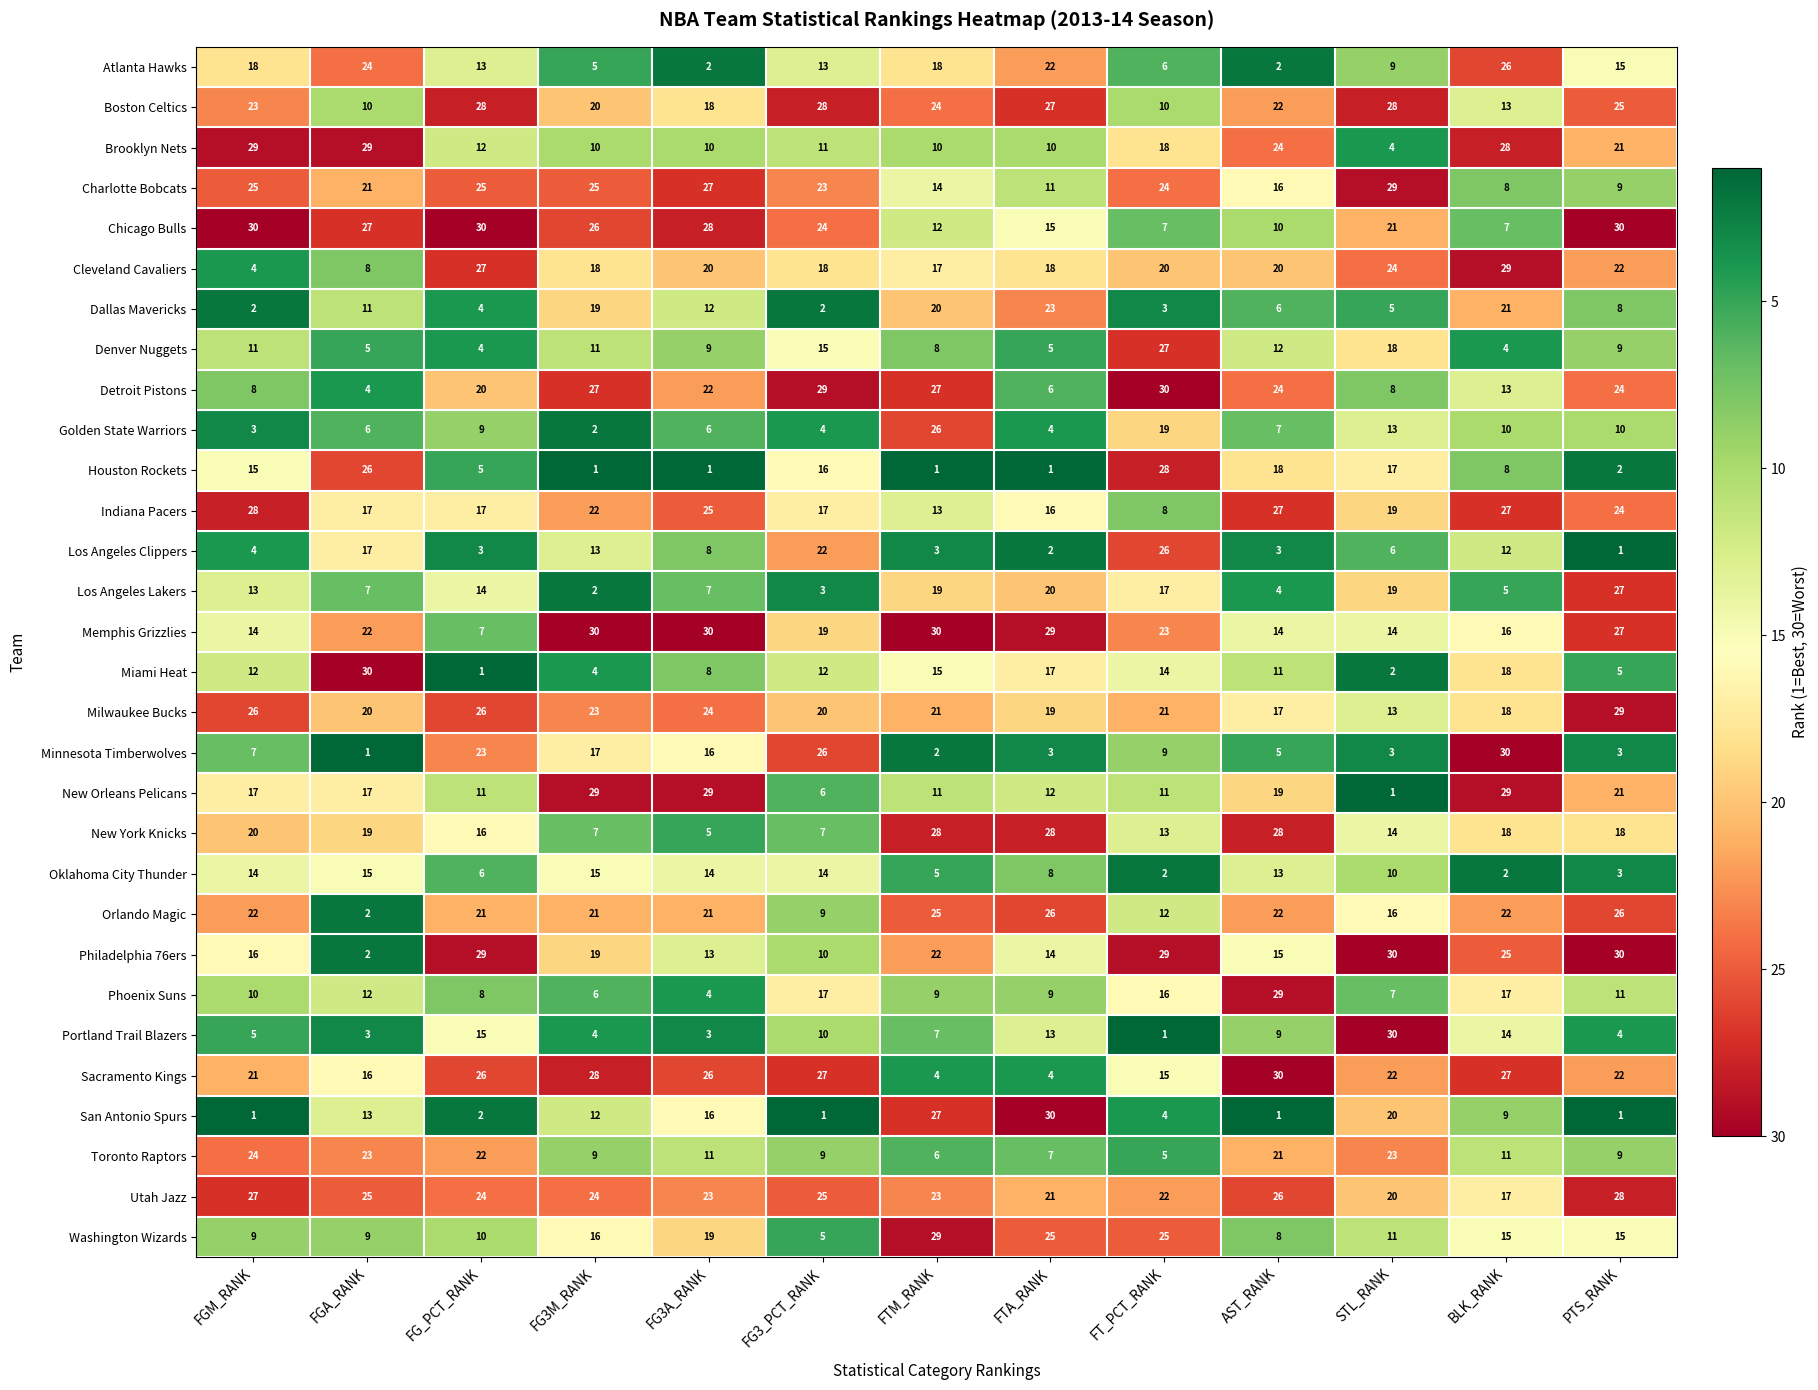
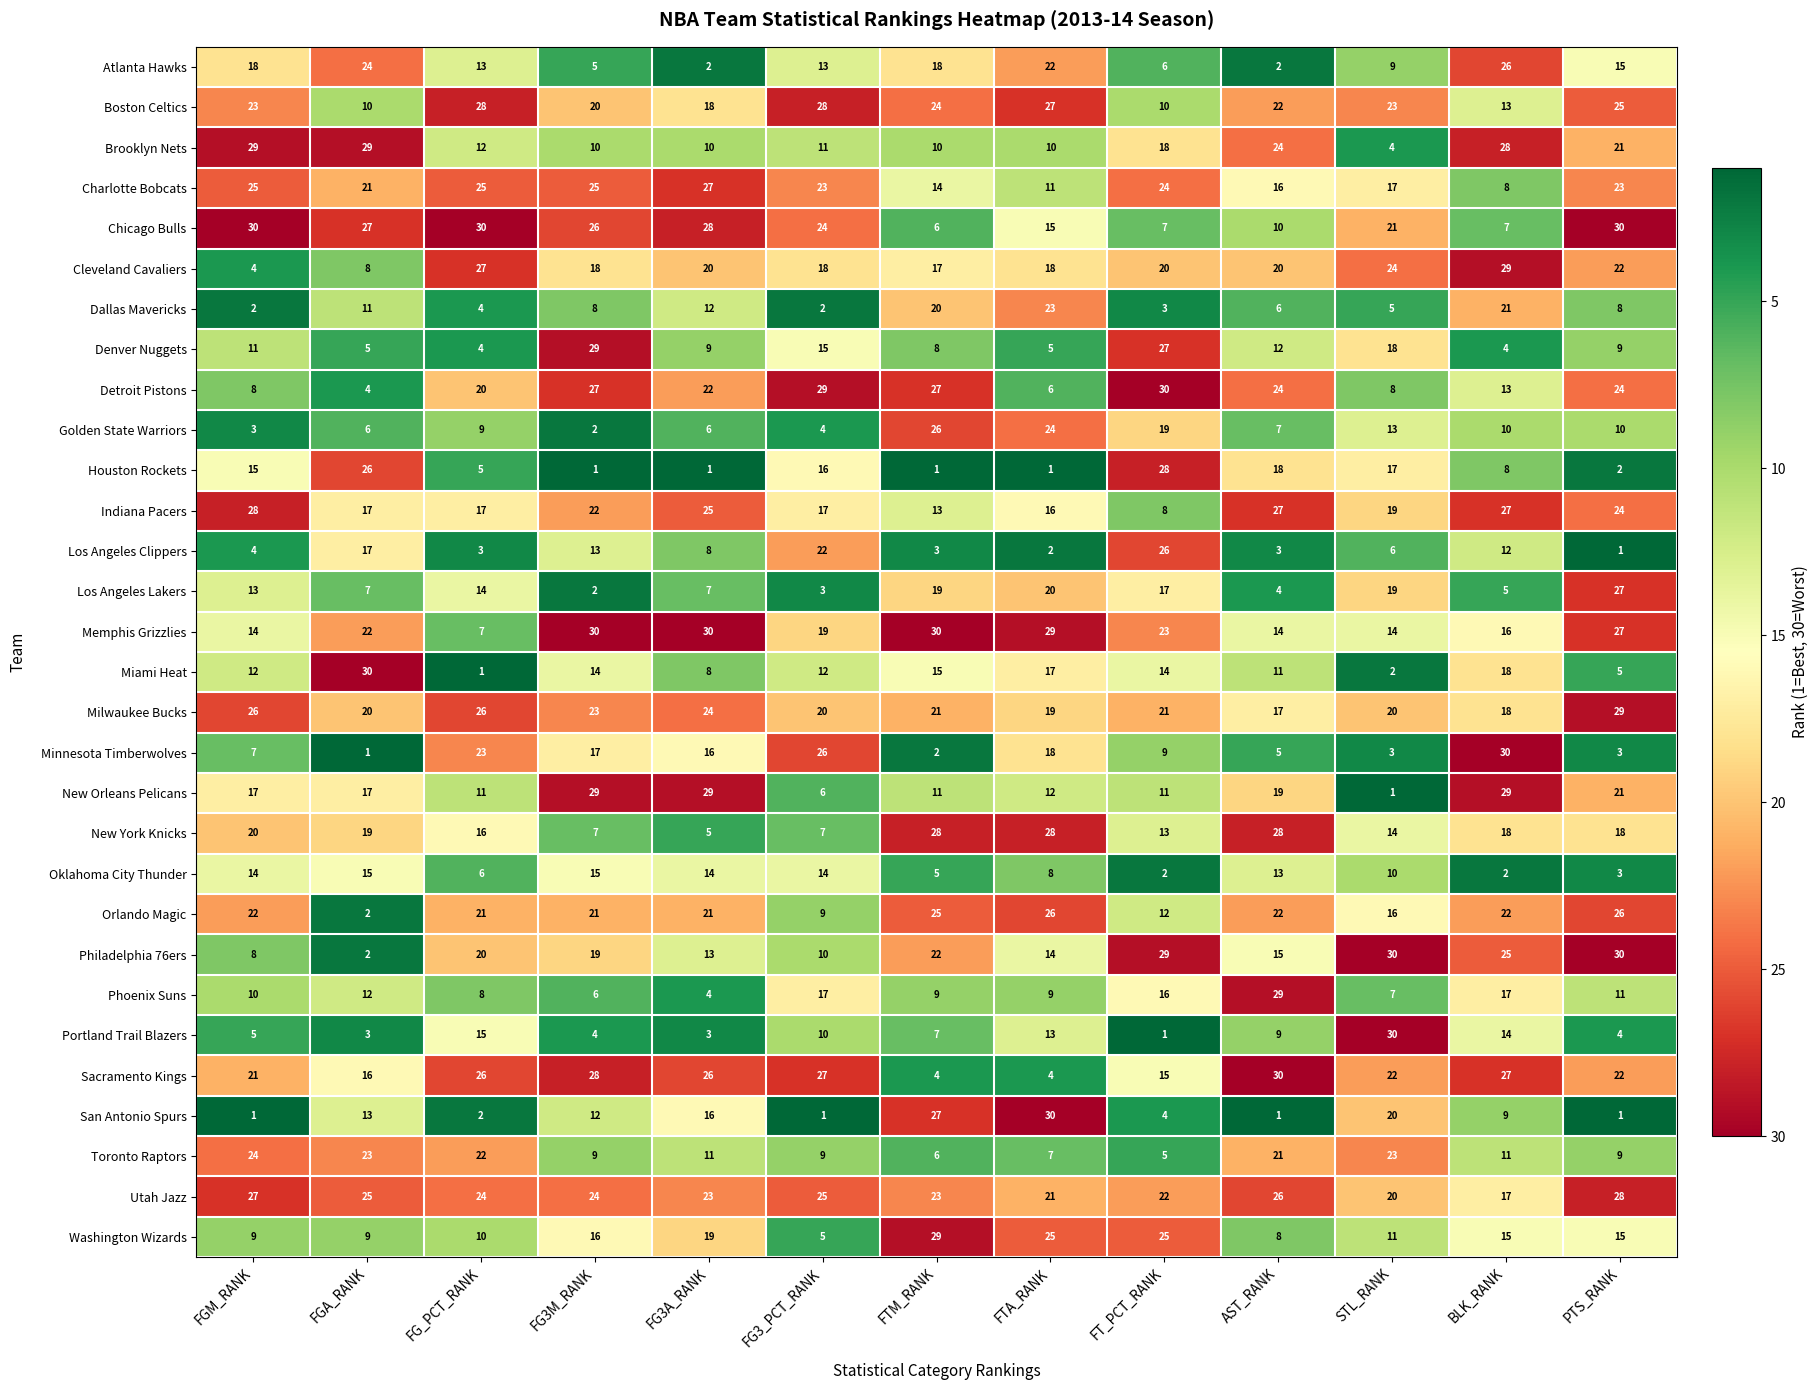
Boston Celtics, STL_RANK: 28 -> 23
Charlotte Bobcats, STL_RANK: 29 -> 17
Charlotte Bobcats, PTS_RANK: 9 -> 23
Chicago Bulls, FTM_RANK: 12 -> 6
Dallas Mavericks, FG3M_RANK: 19 -> 8
Denver Nuggets, FG3M_RANK: 11 -> 29
Golden State Warriors, FTA_RANK: 4 -> 24
Miami Heat, FG3M_RANK: 4 -> 14
Milwaukee Bucks, STL_RANK: 13 -> 20
Minnesota Timberwolves, FTA_RANK: 3 -> 18
Philadelphia 76ers, FGM_RANK: 16 -> 8
Philadelphia 76ers, FG_PCT_RANK: 29 -> 20
